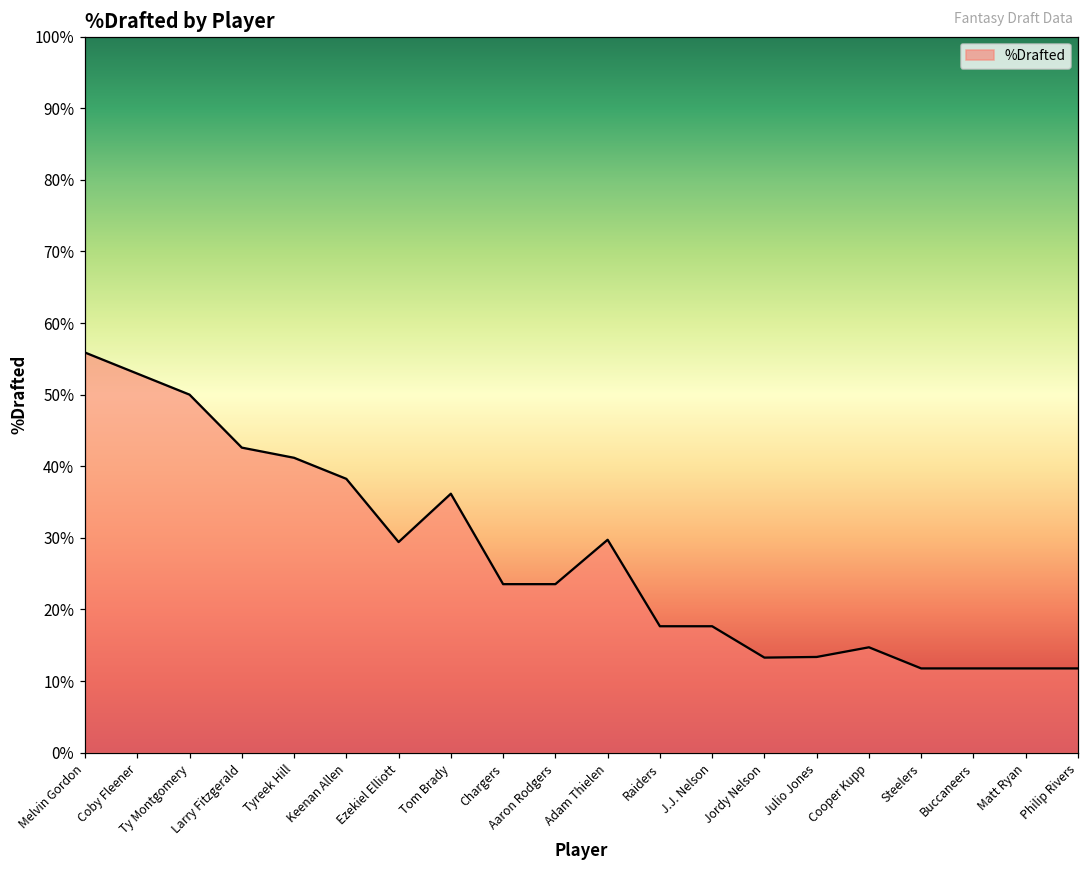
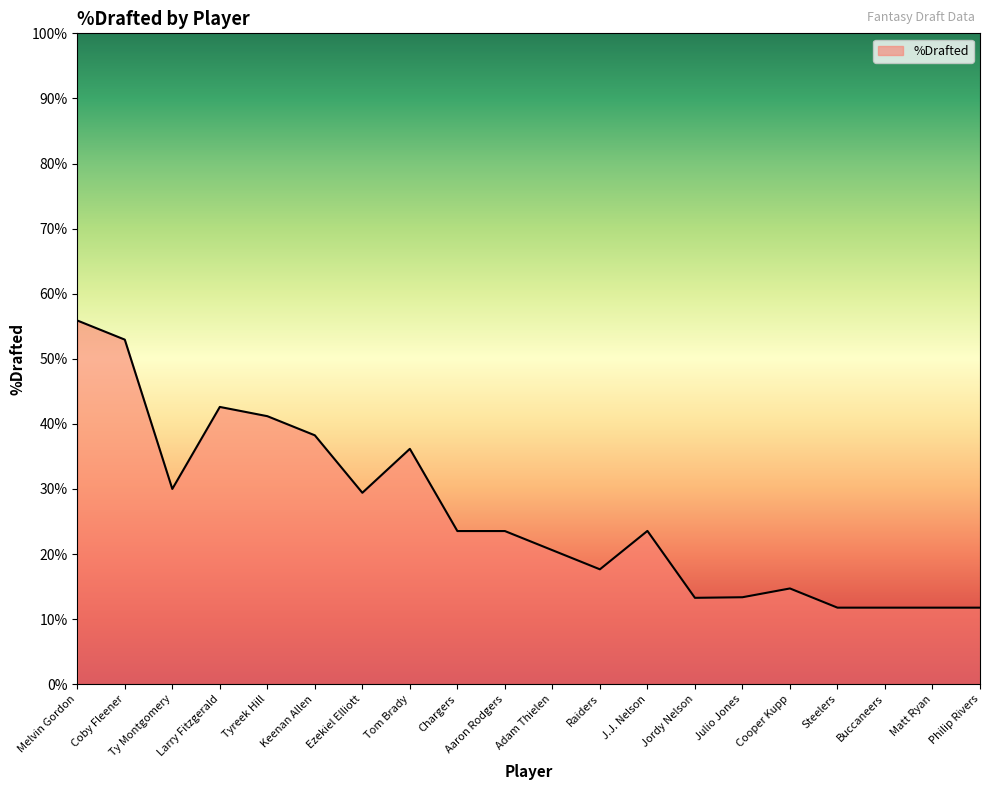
Ty Montgomery: 50% -> 30%
Adam Thielen: 30% -> 21%
J.J. Nelson: 18% -> 24%
